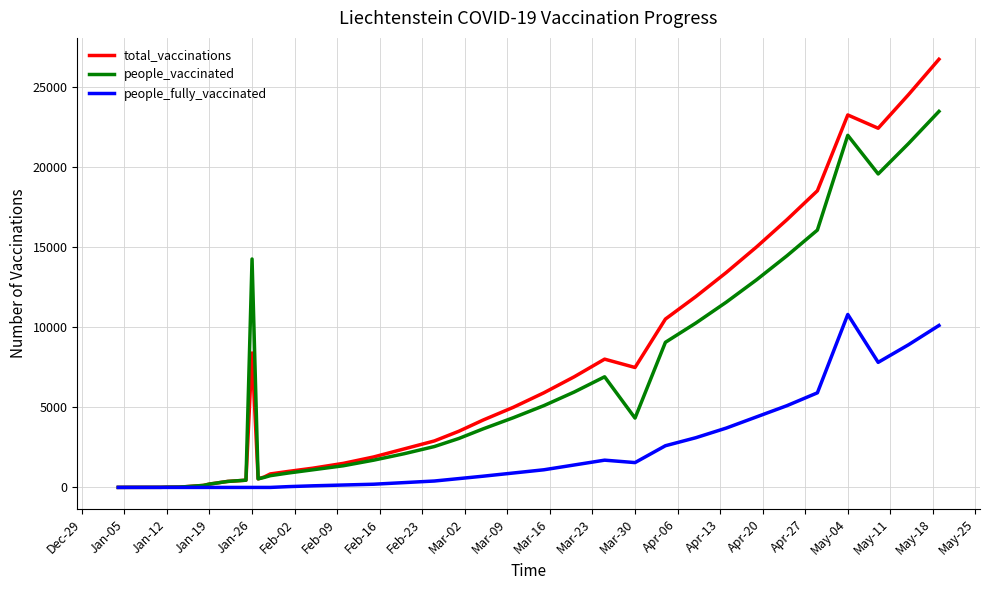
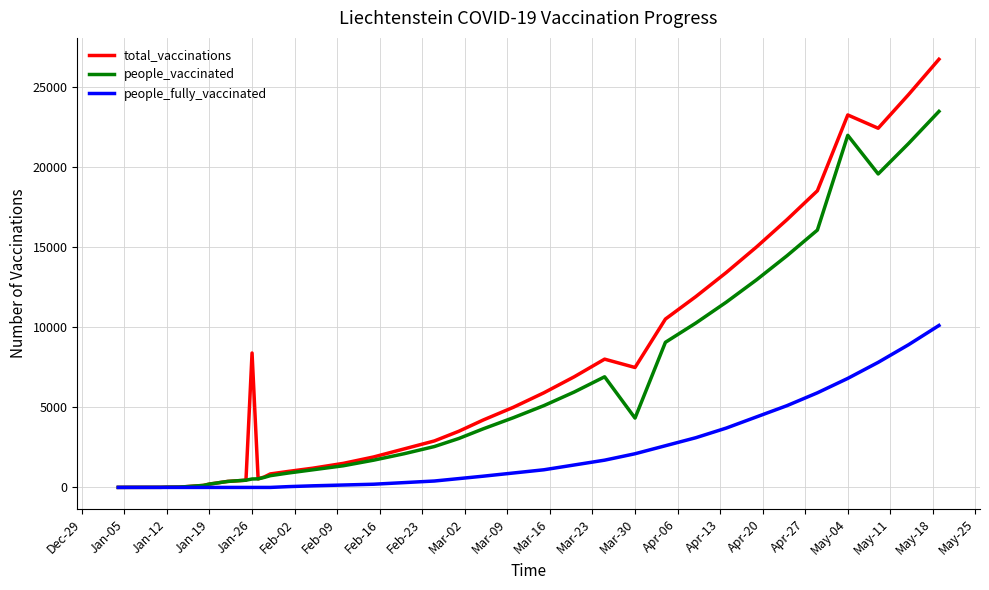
people_vaccinated, Jan-26: 14200 -> 500
people_fully_vaccinated, Mar-30: 1500 -> 2100
people_fully_vaccinated, May-04: 10800 -> 6800
